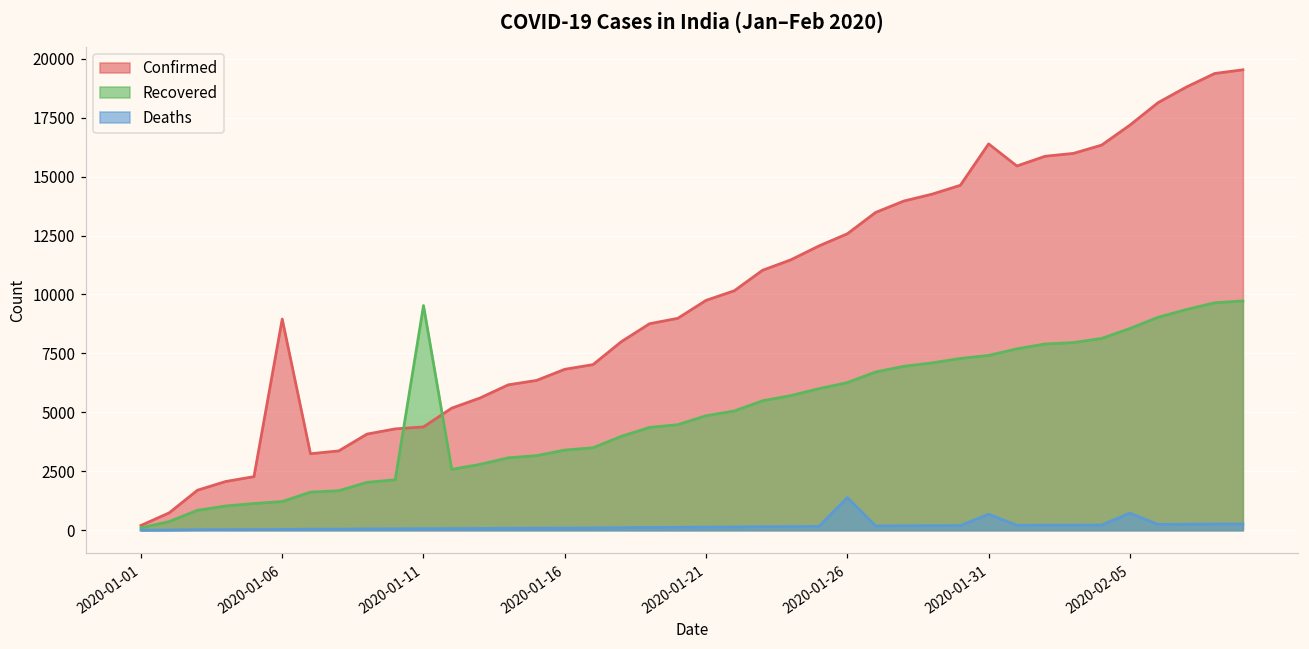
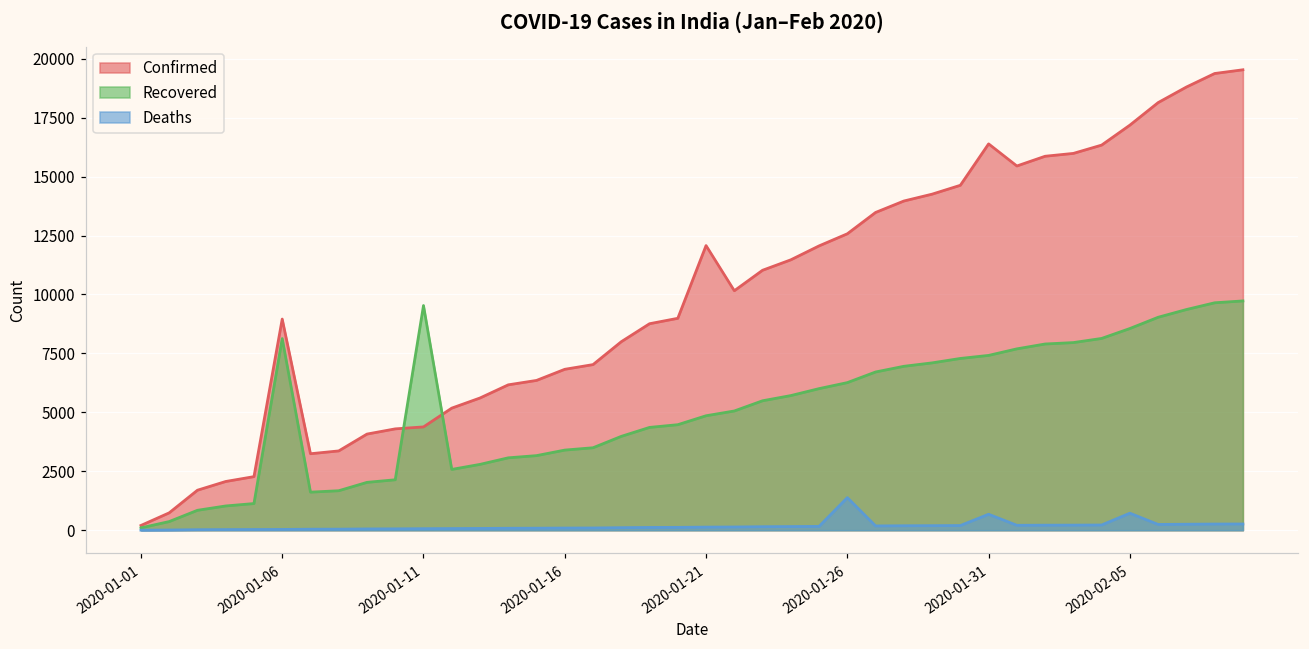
Recovered, 2020-01-06: 1200 -> 8100
Confirmed, 2020-01-21: 9800 -> 12100
